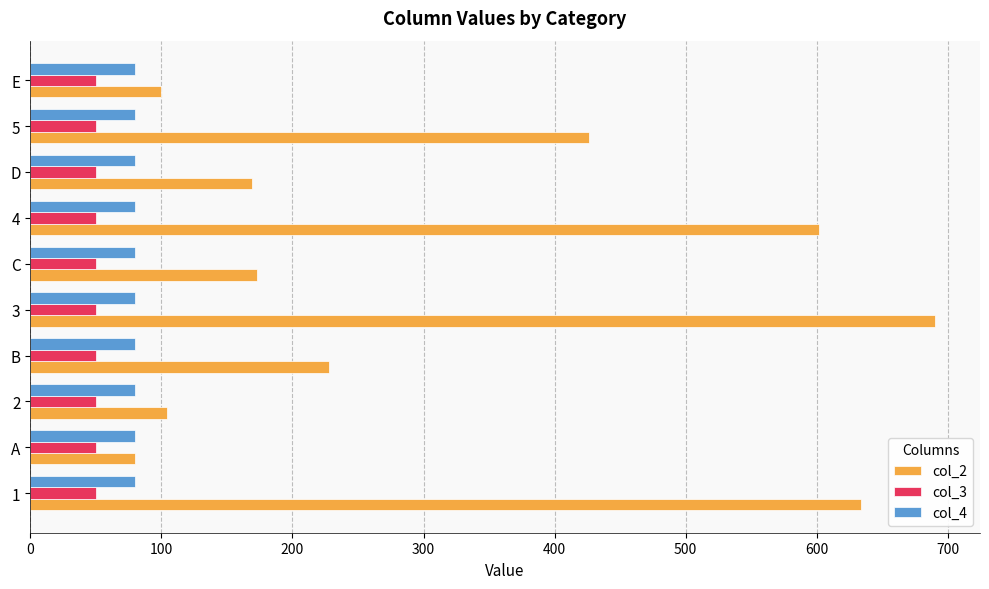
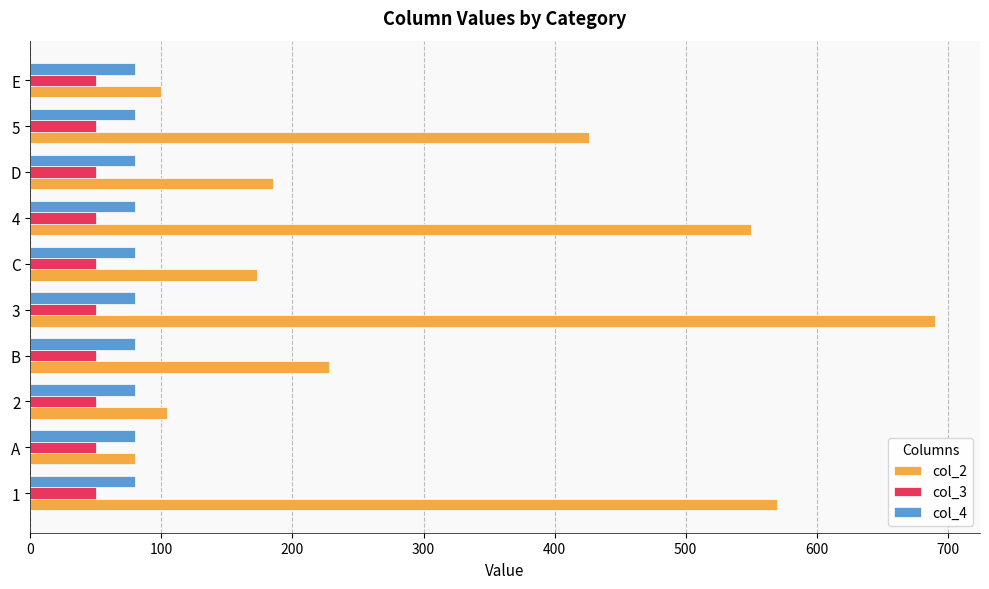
col_2, D: 169 -> 185
col_2, 4: 602 -> 550
col_2, 1: 634 -> 570
